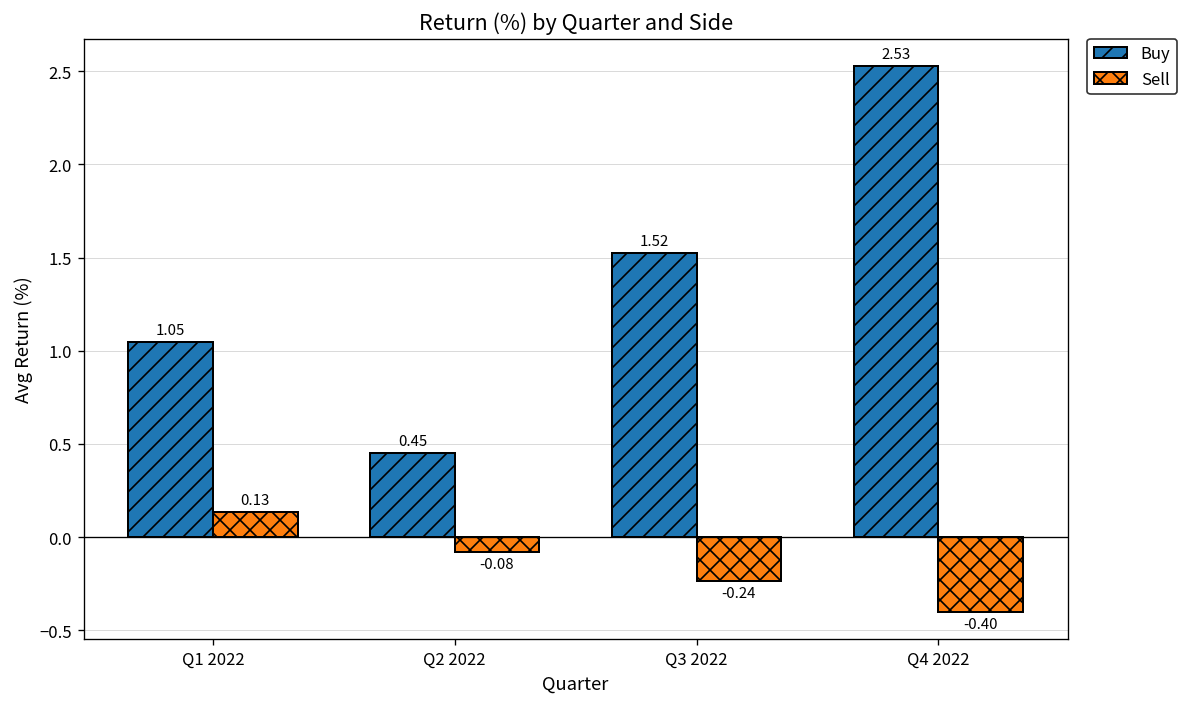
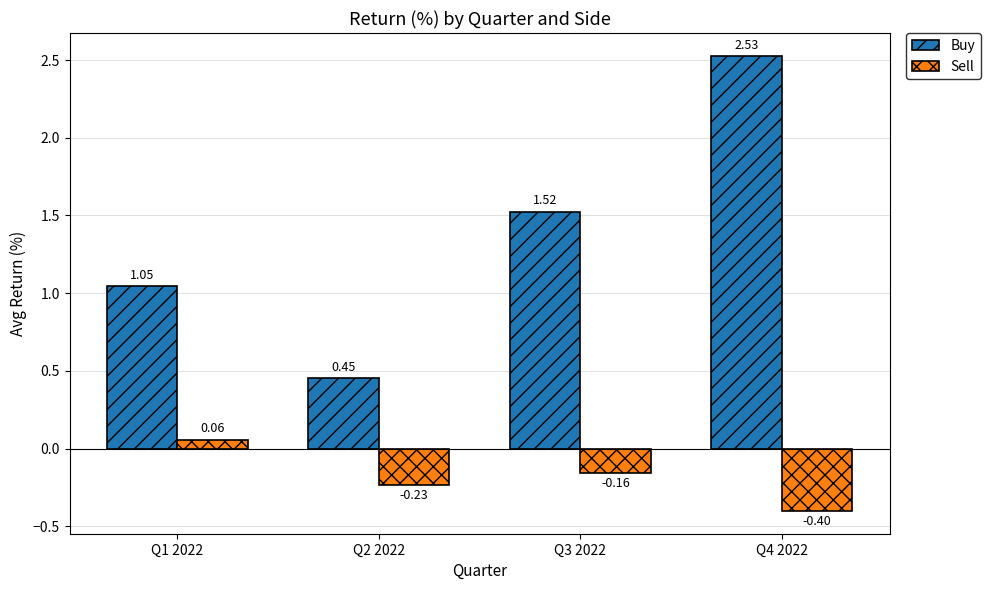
Sell, Q1 2022: 0.13 -> 0.06
Sell, Q2 2022: -0.08 -> -0.23
Sell, Q3 2022: -0.24 -> -0.16
